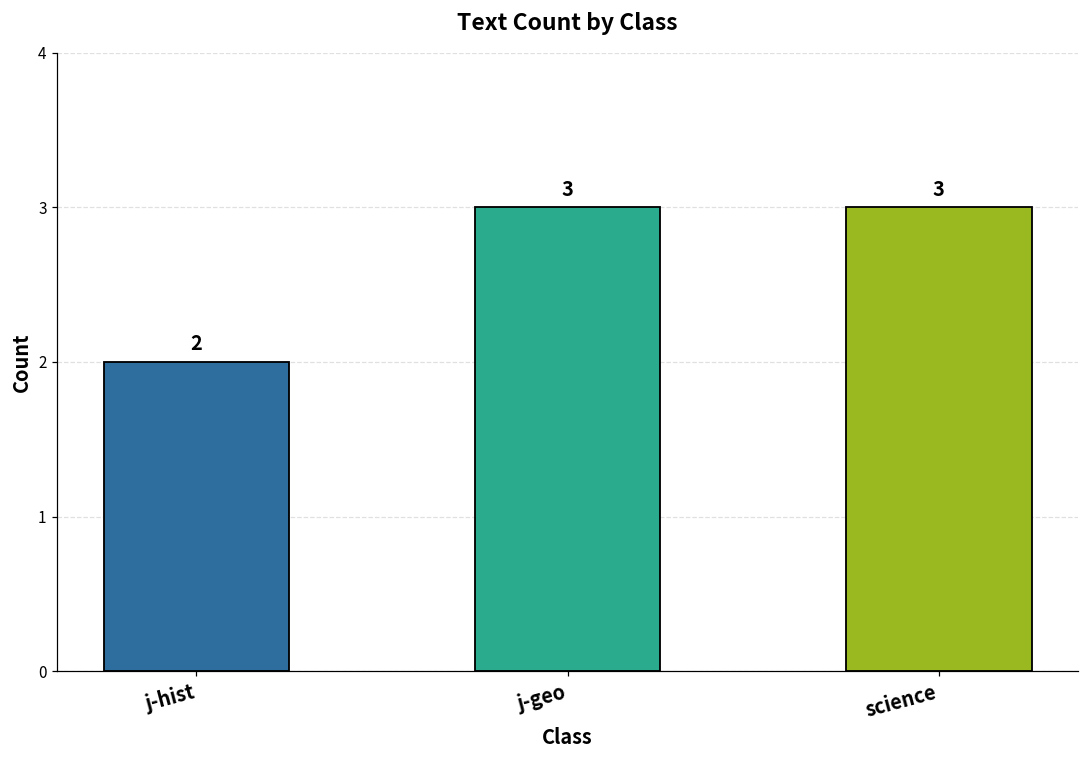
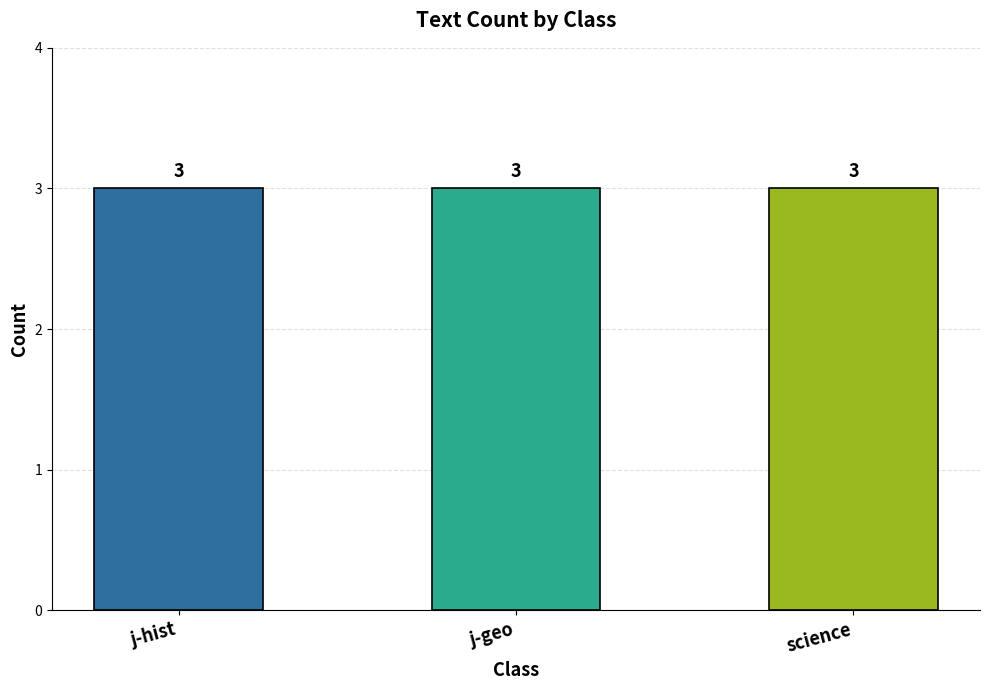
j-hist: 2 -> 3
